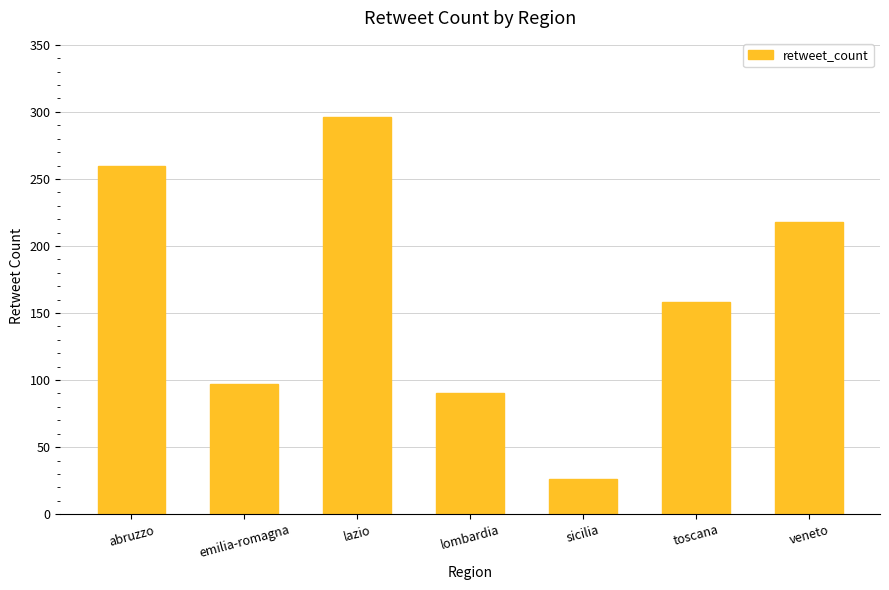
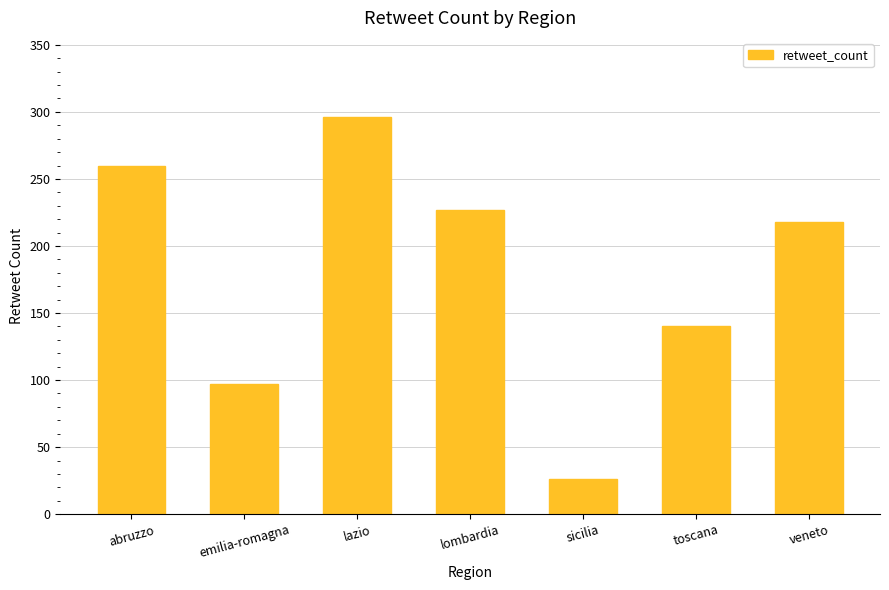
lombardia: 90 -> 227
toscana: 158 -> 140
